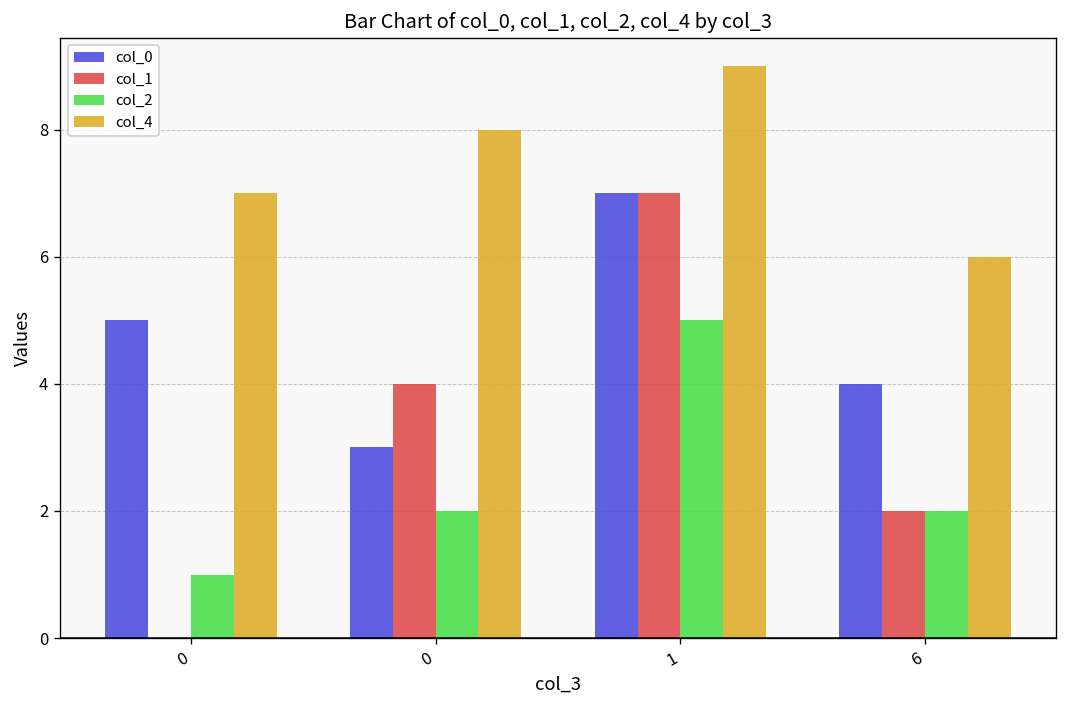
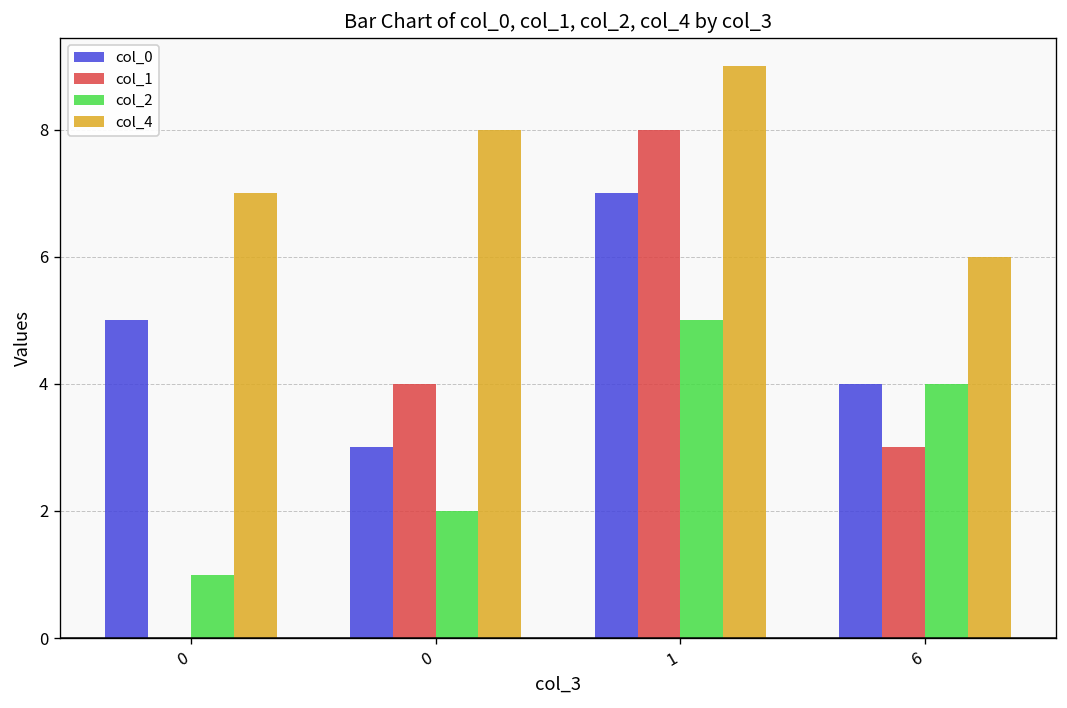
col_1, 1: 7 -> 8
col_1, 6: 2 -> 3
col_2, 6: 2 -> 4
